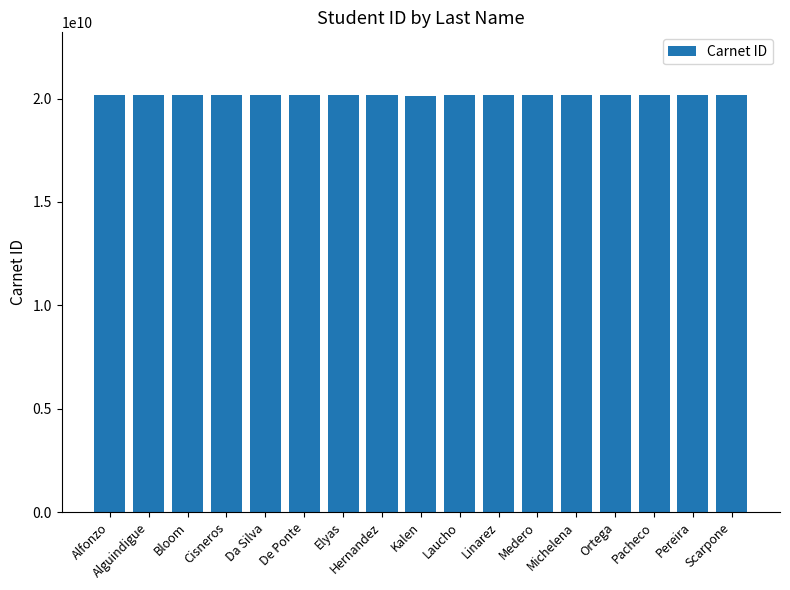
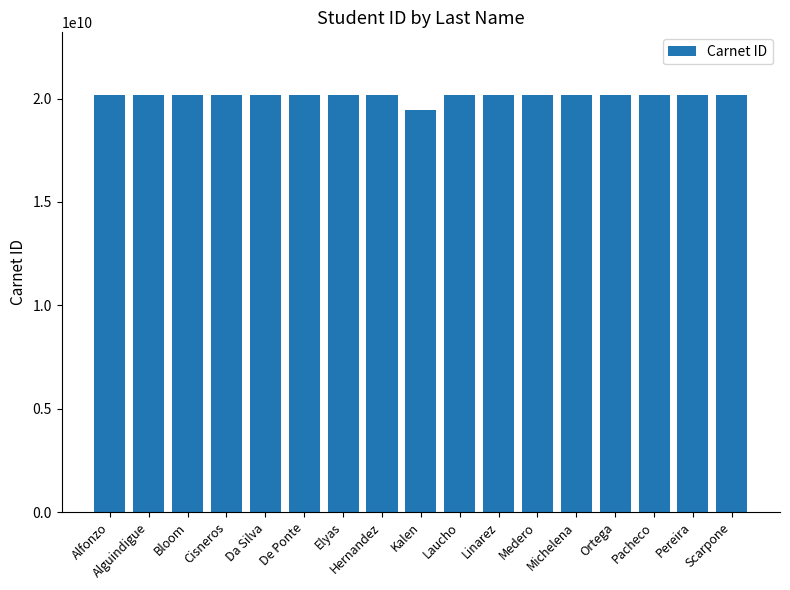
Kalen: 20200000000 -> 19500000000
